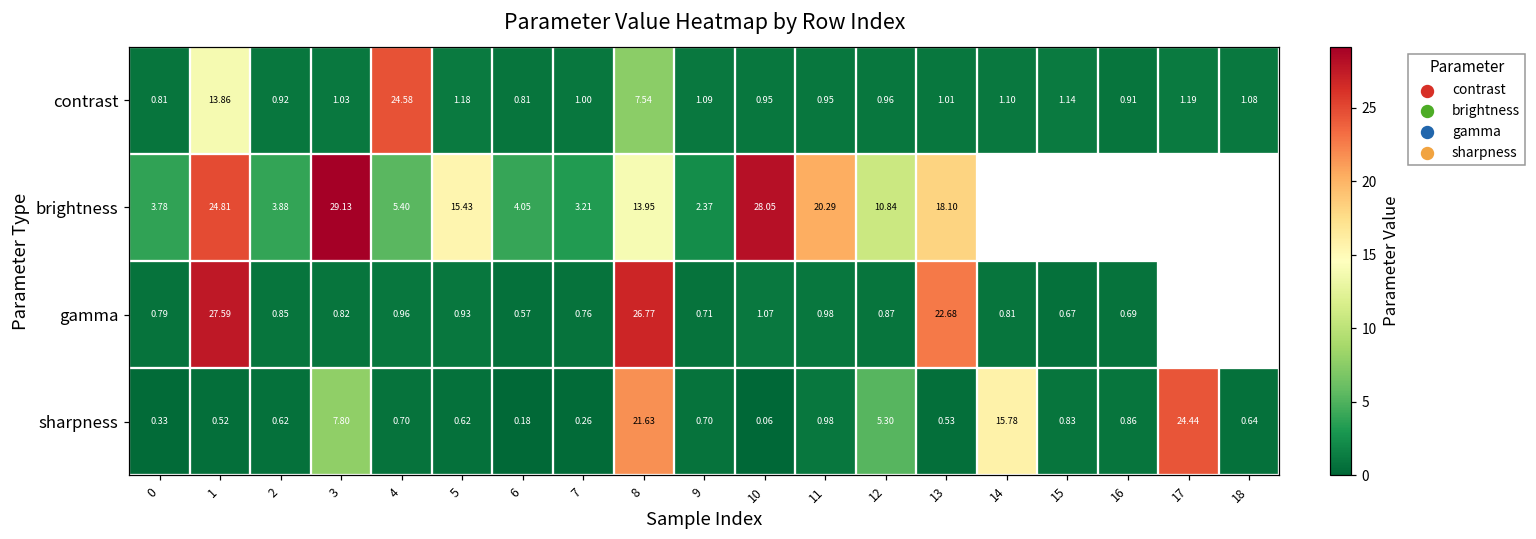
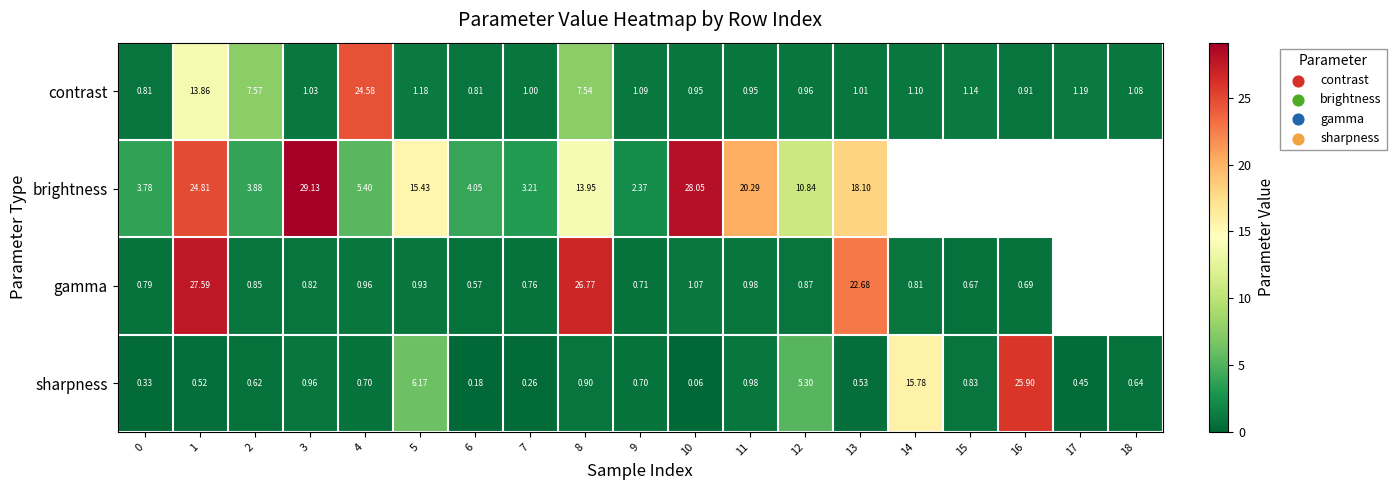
contrast, 2: 0.92 -> 7.57
sharpness, 3: 7.80 -> 0.96
sharpness, 5: 0.62 -> 6.17
sharpness, 8: 21.63 -> 0.90
sharpness, 16: 0.86 -> 25.90
sharpness, 17: 24.44 -> 0.45
